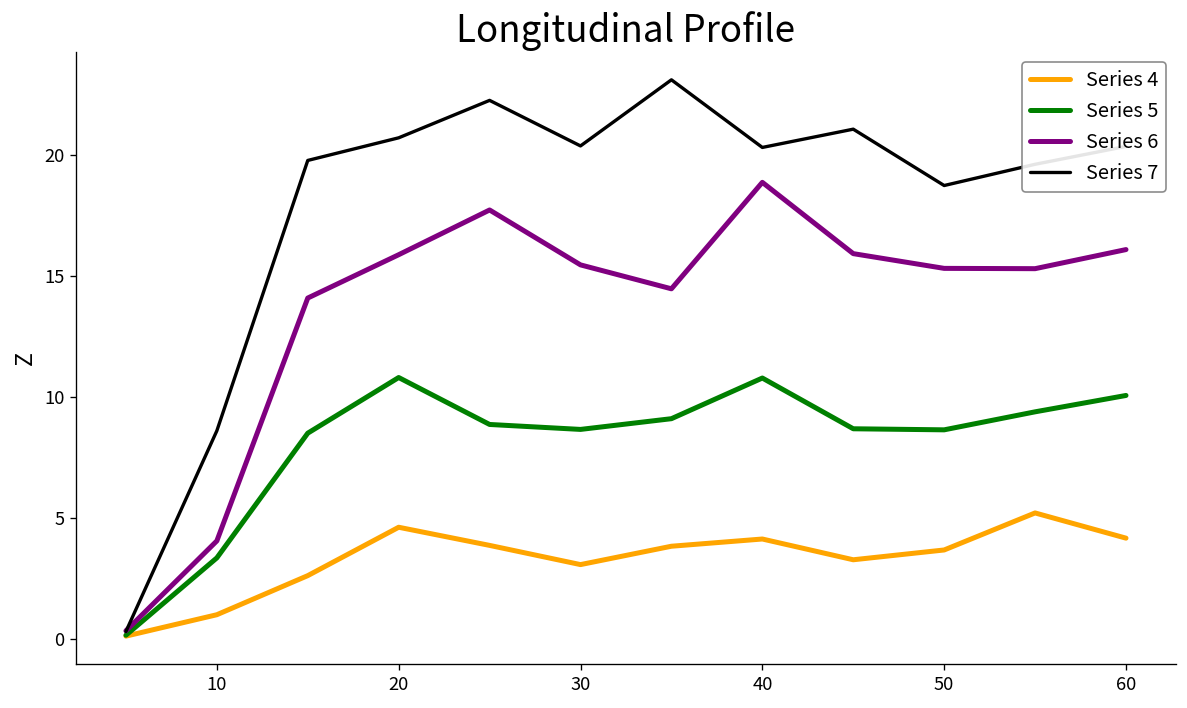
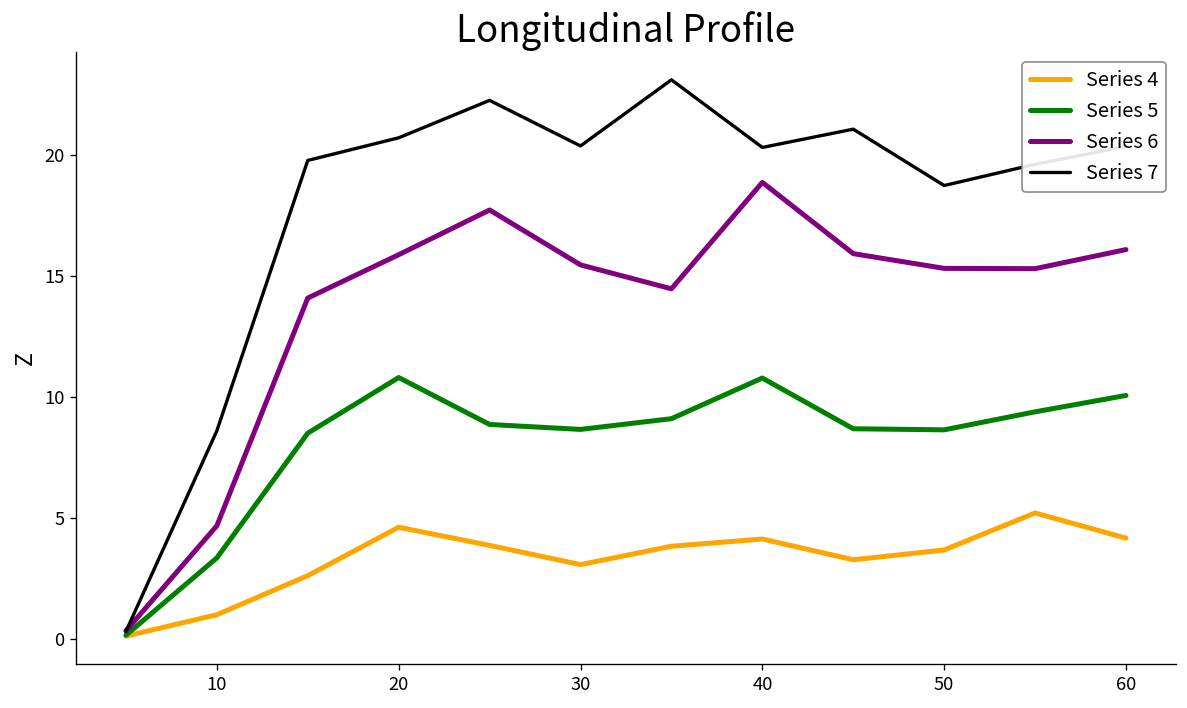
Series 6, 10: 4.1 -> 4.7
